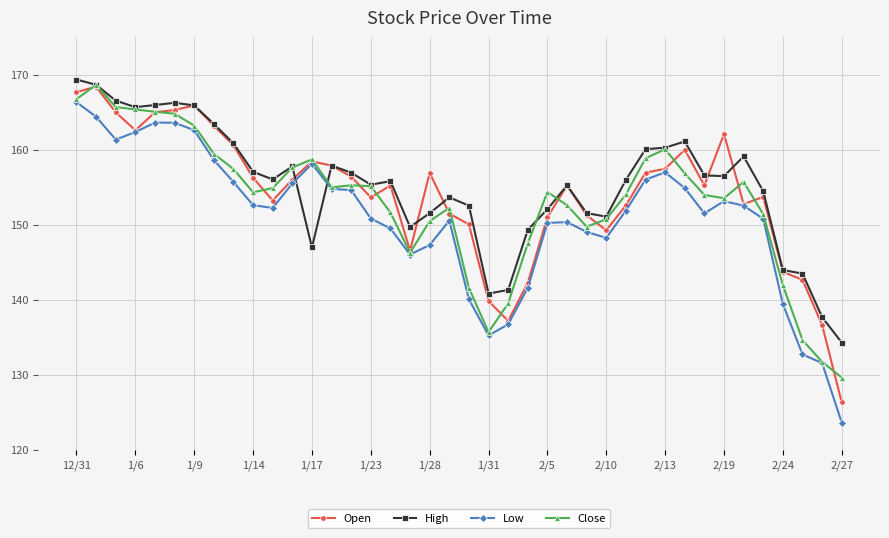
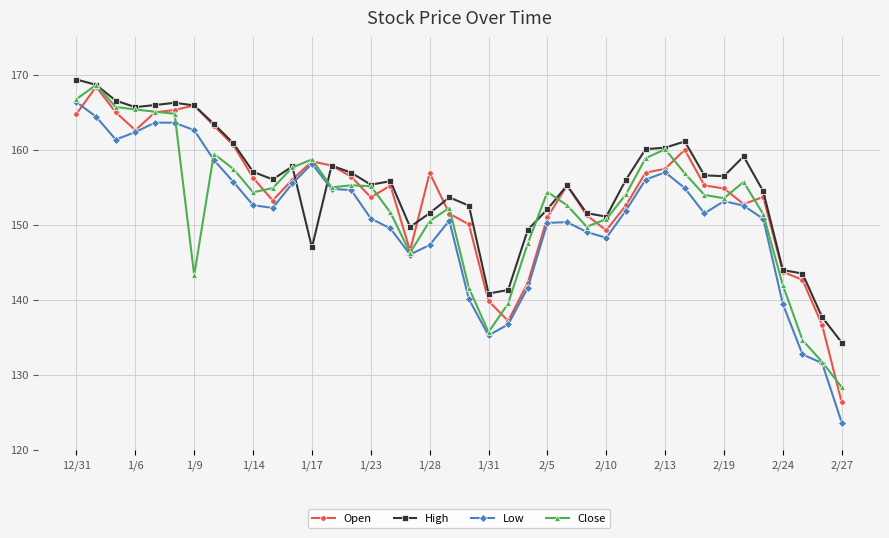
Open, 12/31: 168 -> 165
Close, 1/9: 163 -> 143
Open, 2/19: 162 -> 155
Close, 2/27: 130 -> 128
